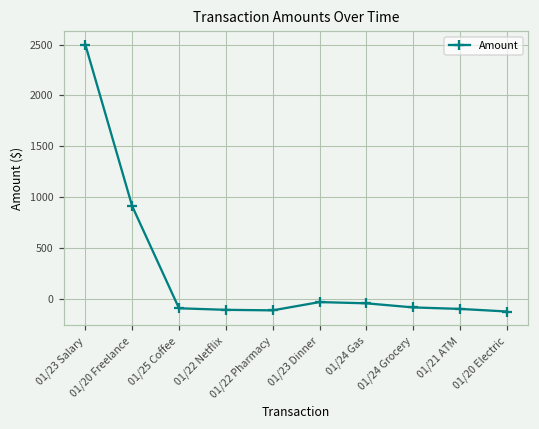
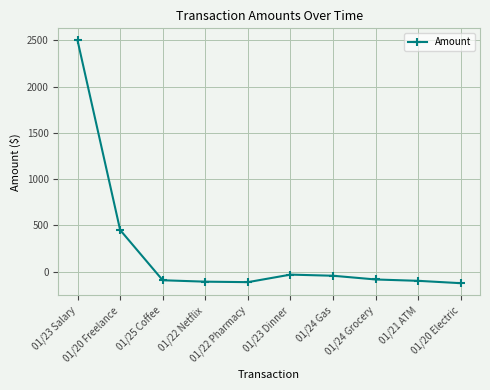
01/20 Freelance: 900 -> 500
